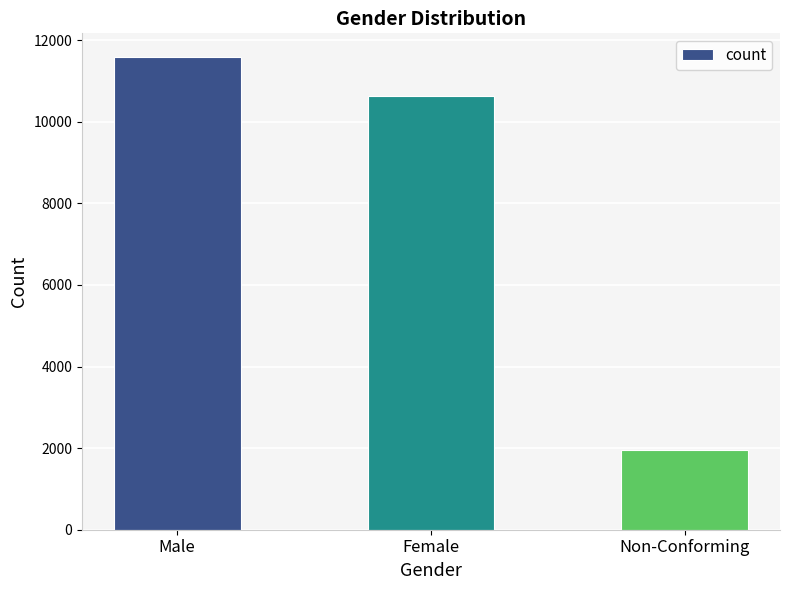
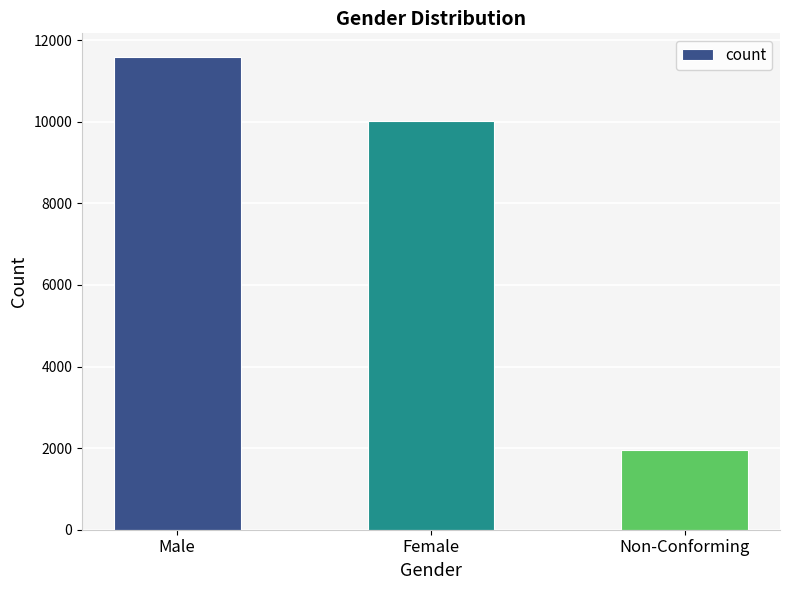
Female: 10600 -> 10000
